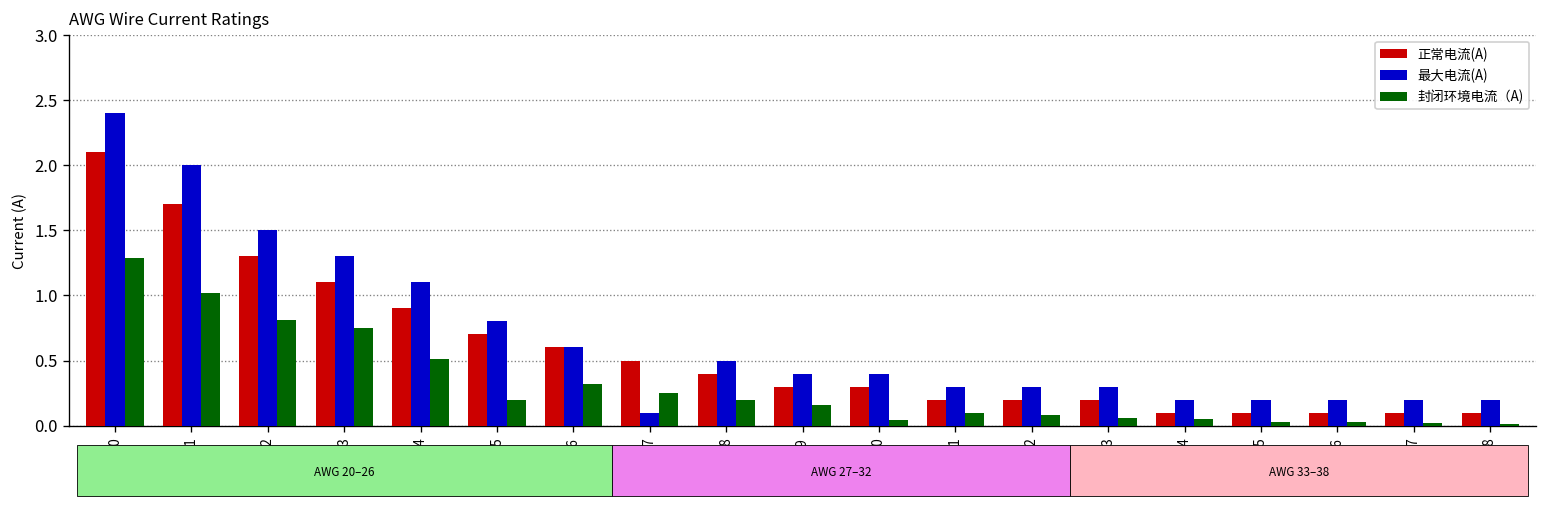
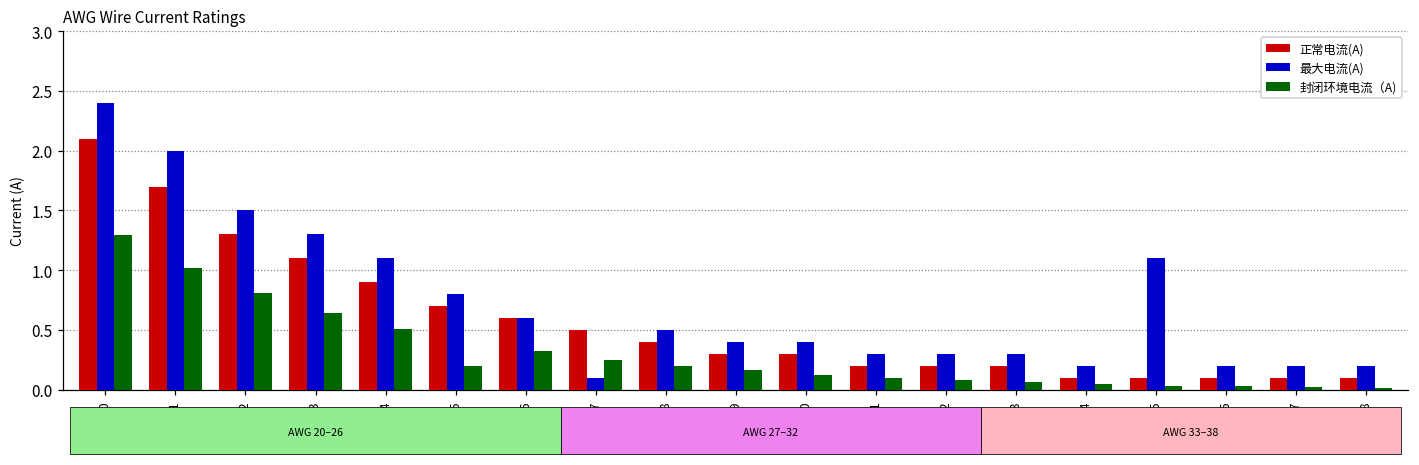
封闭环境电流（A), 23: 0.75 -> 0.64
封闭环境电流（A), 30: 0.04 -> 0.12
最大电流(A), 35: 0.2 -> 1.1
